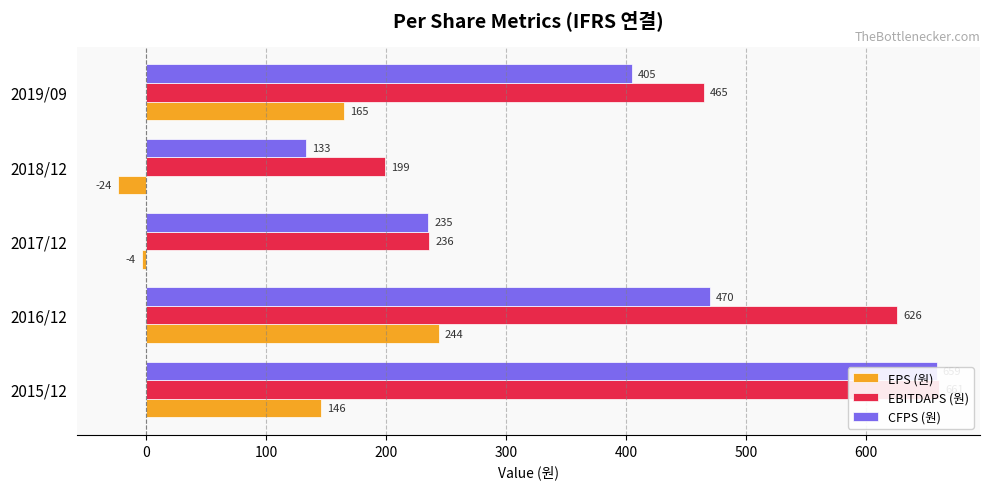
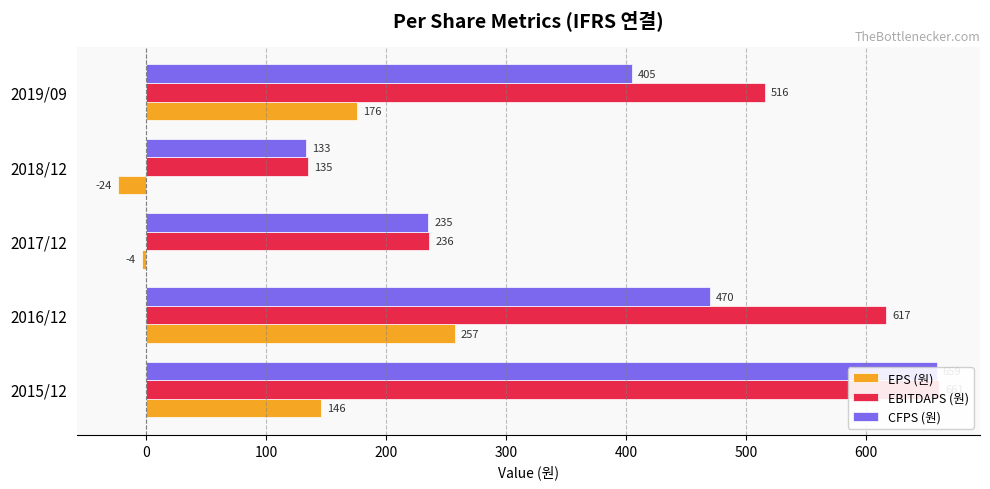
EBITDAPS (원), 2019/09: 465 -> 516
EPS (원), 2019/09: 165 -> 176
EBITDAPS (원), 2018/12: 199 -> 135
EBITDAPS (원), 2016/12: 626 -> 617
EPS (원), 2016/12: 244 -> 257
